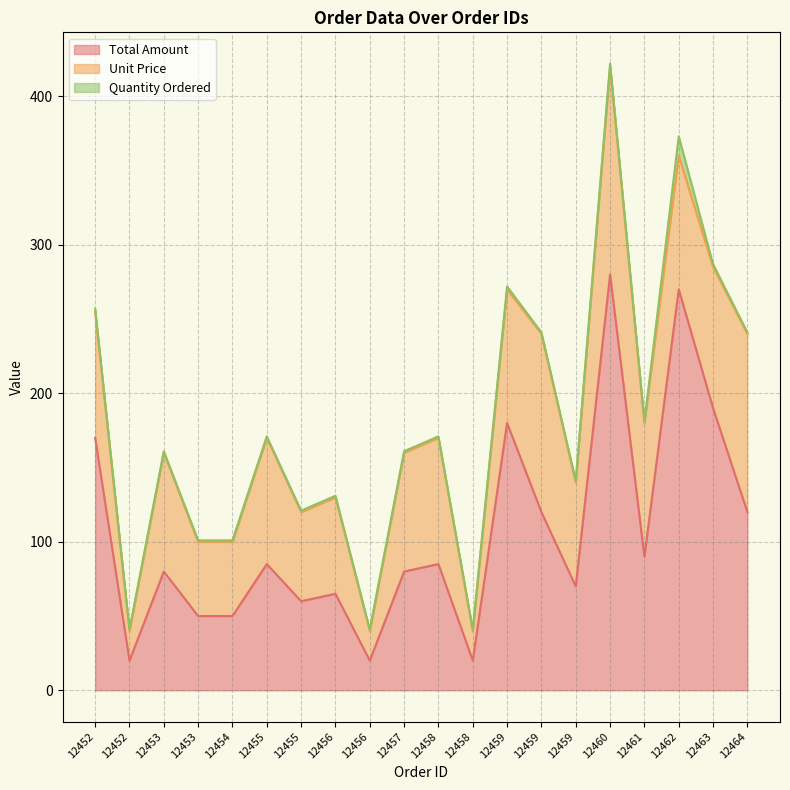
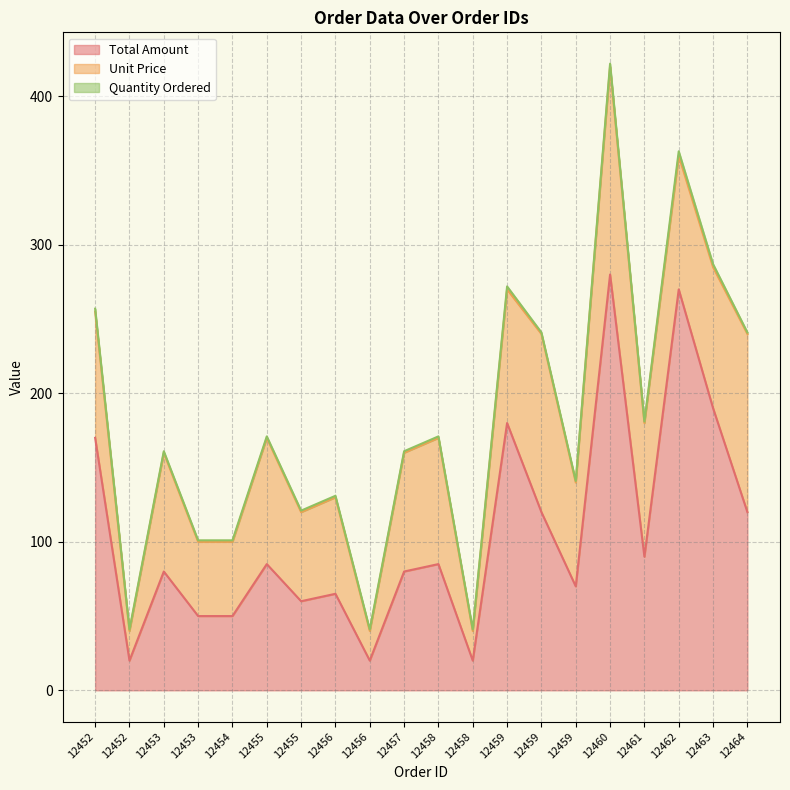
Quantity Ordered, 12462: 13 -> 3
